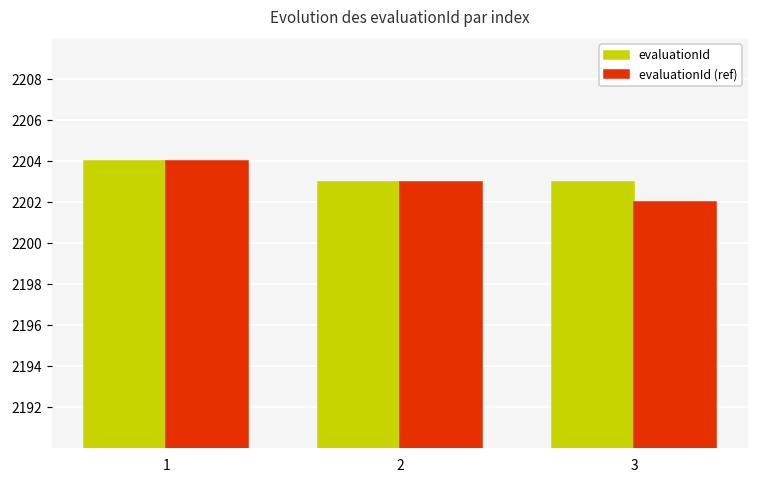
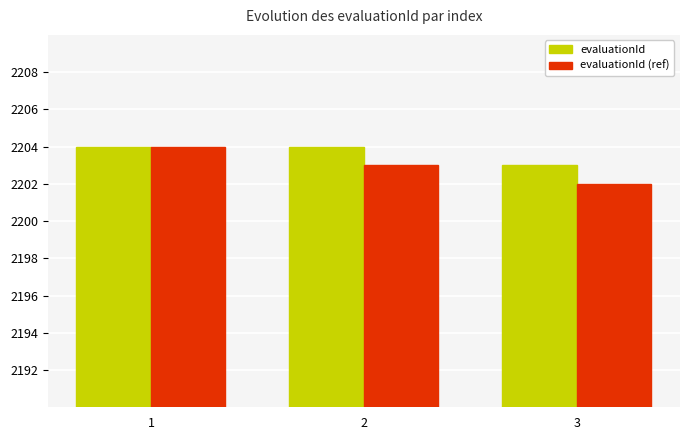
evaluationId, 2: 2203 -> 2204
